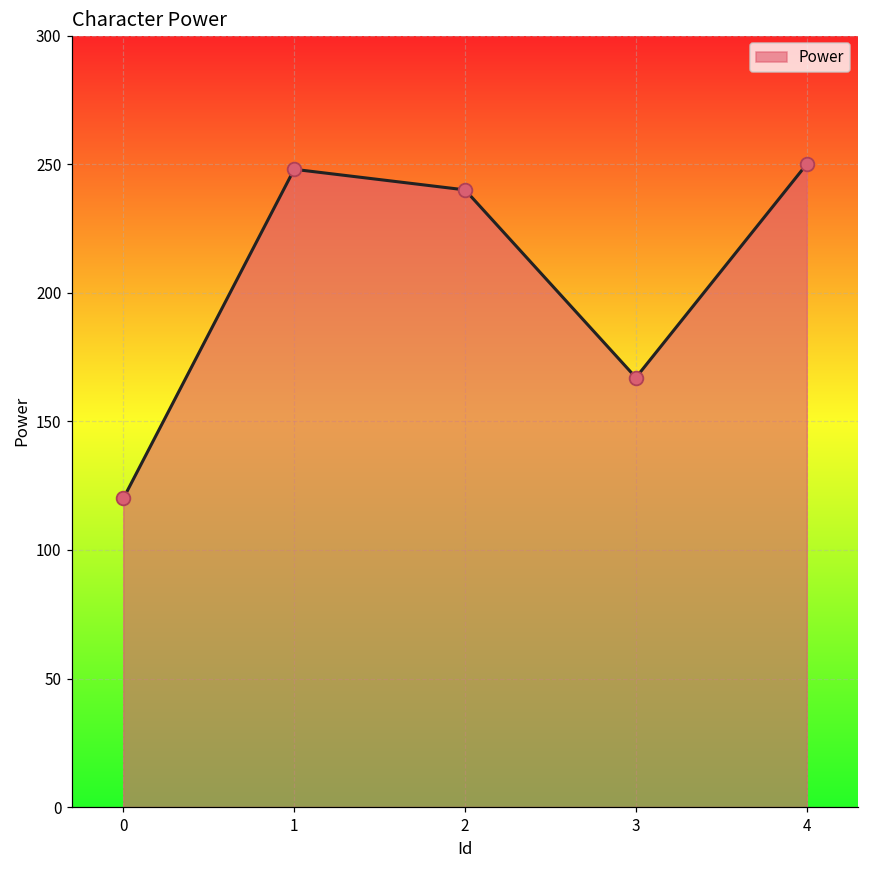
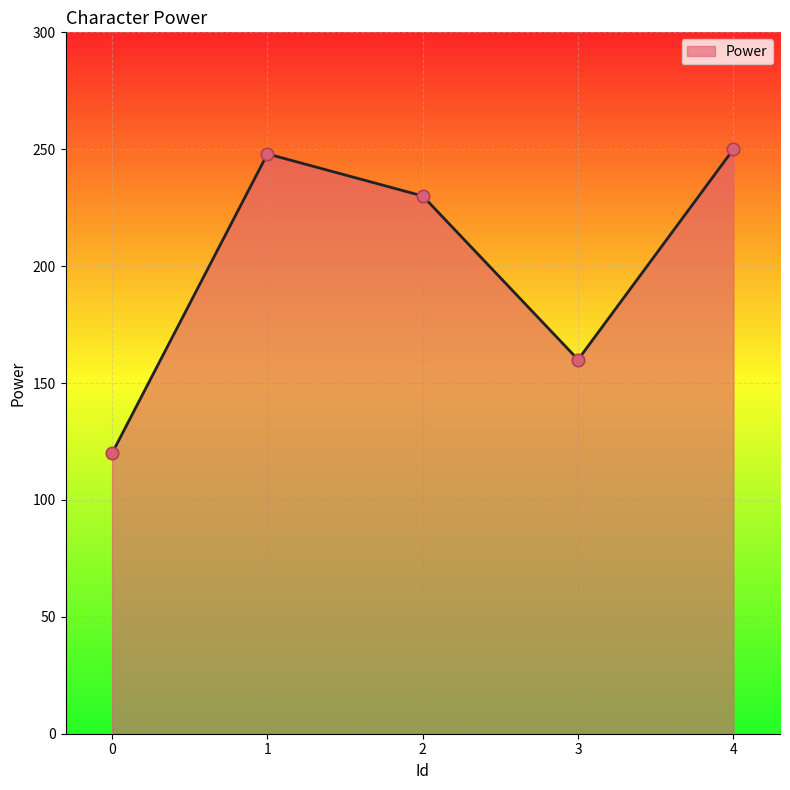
2: 240 -> 230
3: 167 -> 160
